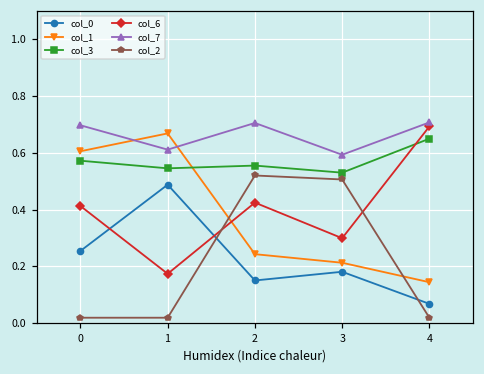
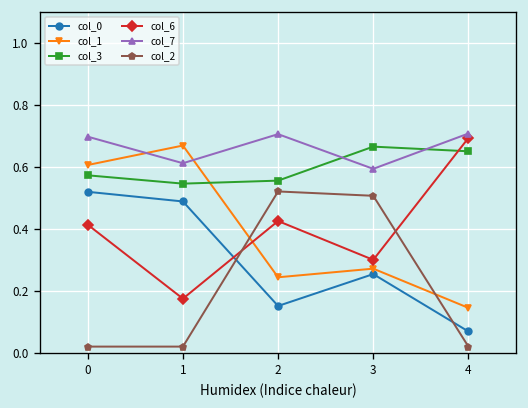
col_0, 0: 0.25 -> 0.52
col_0, 3: 0.18 -> 0.25
col_1, 3: 0.21 -> 0.27
col_3, 3: 0.53 -> 0.67
